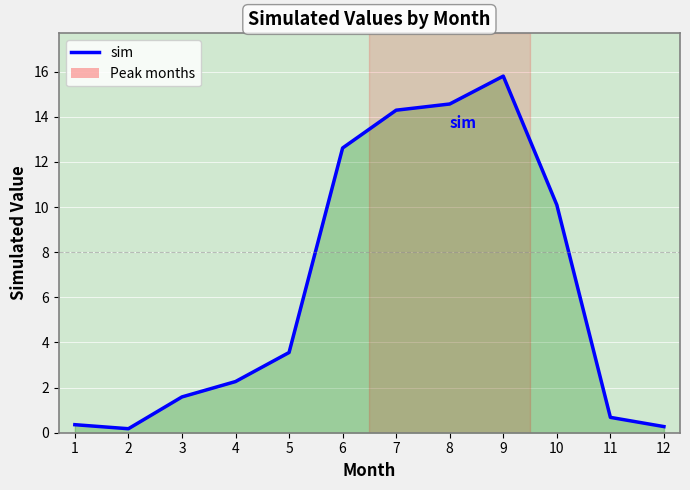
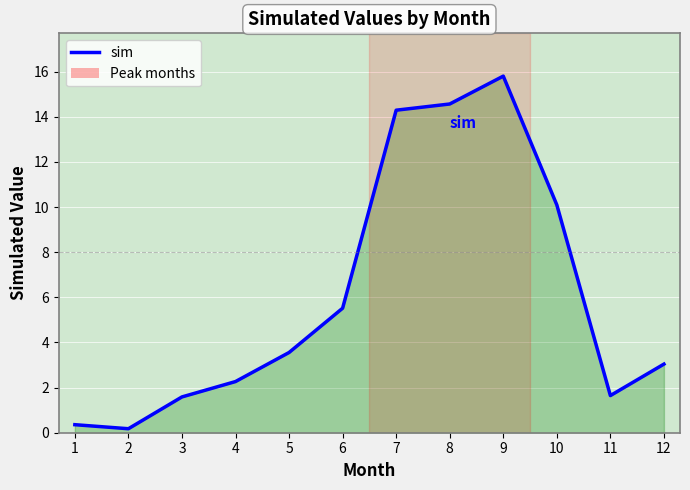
6: 12.6 -> 5.5
11: 0.7 -> 1.6
12: 0.3 -> 3.0
